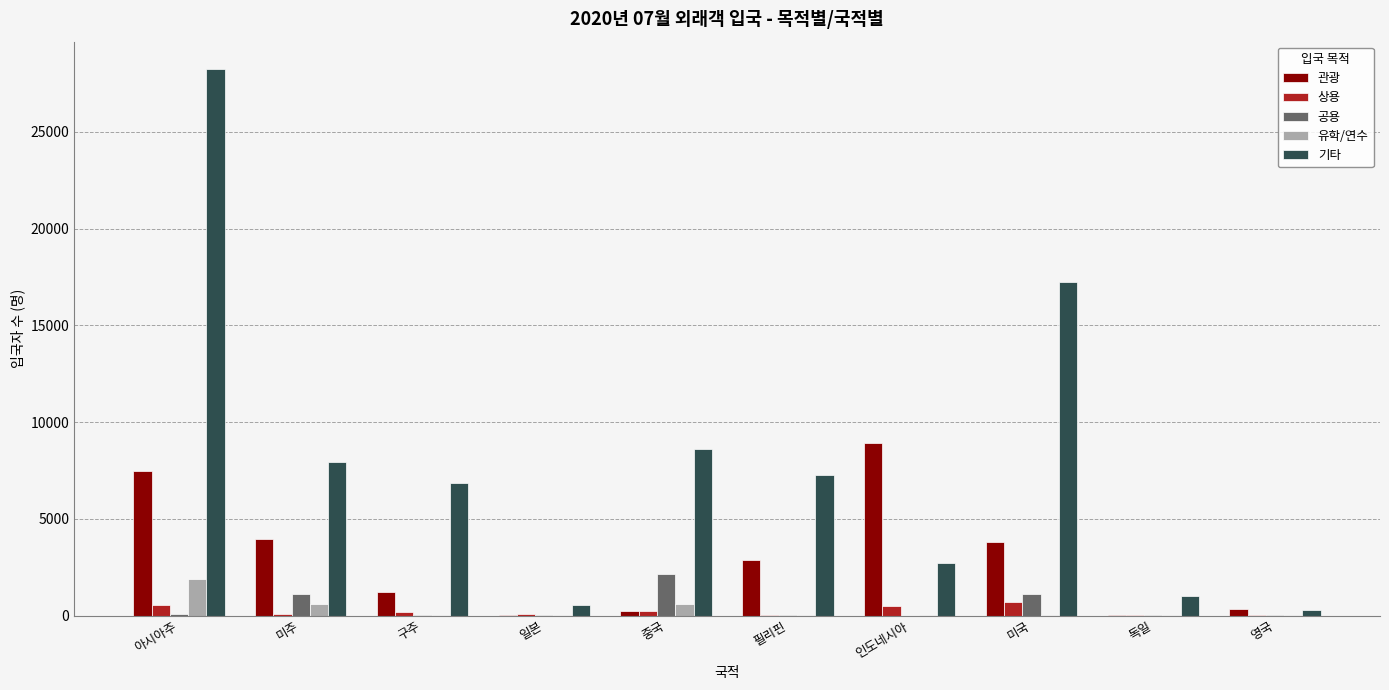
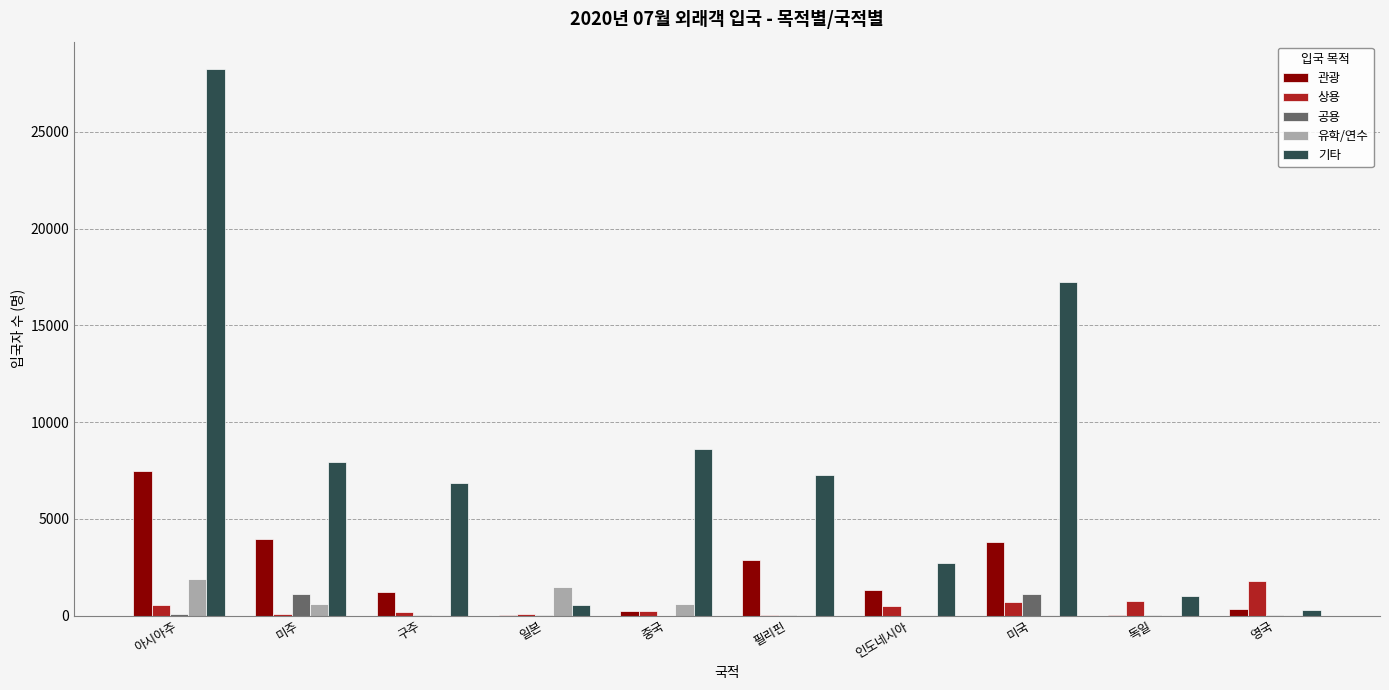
유학/연수, 일본: 0 -> 1500
공용, 중국: 2100 -> 0
관광, 인도네시아: 8900 -> 1300
상용, 독일: 0 -> 700
상용, 영국: 0 -> 1800
